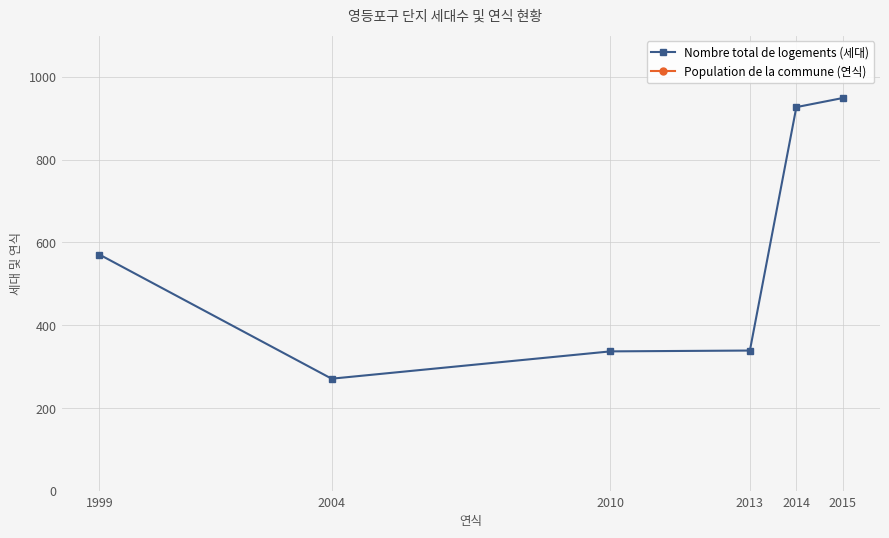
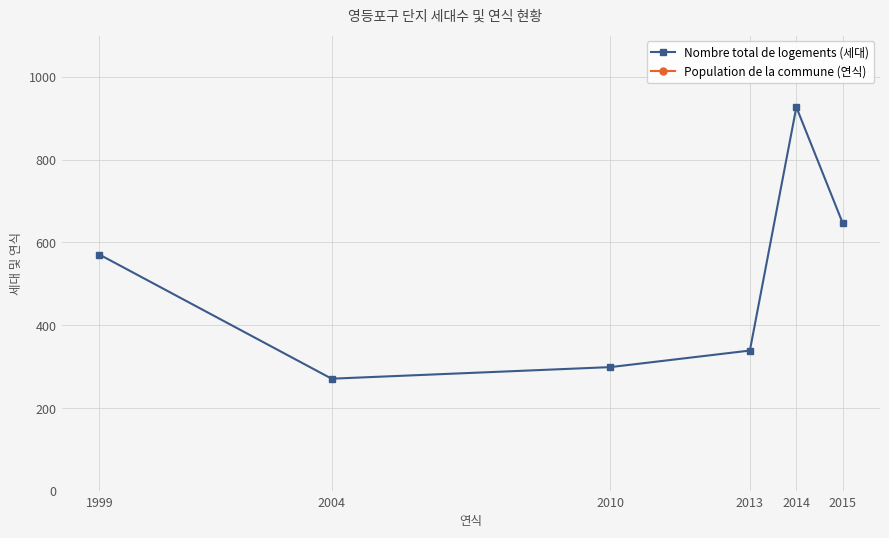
Nombre total de logements (세대), 2010: 340 -> 300
Nombre total de logements (세대), 2015: 950 -> 650
